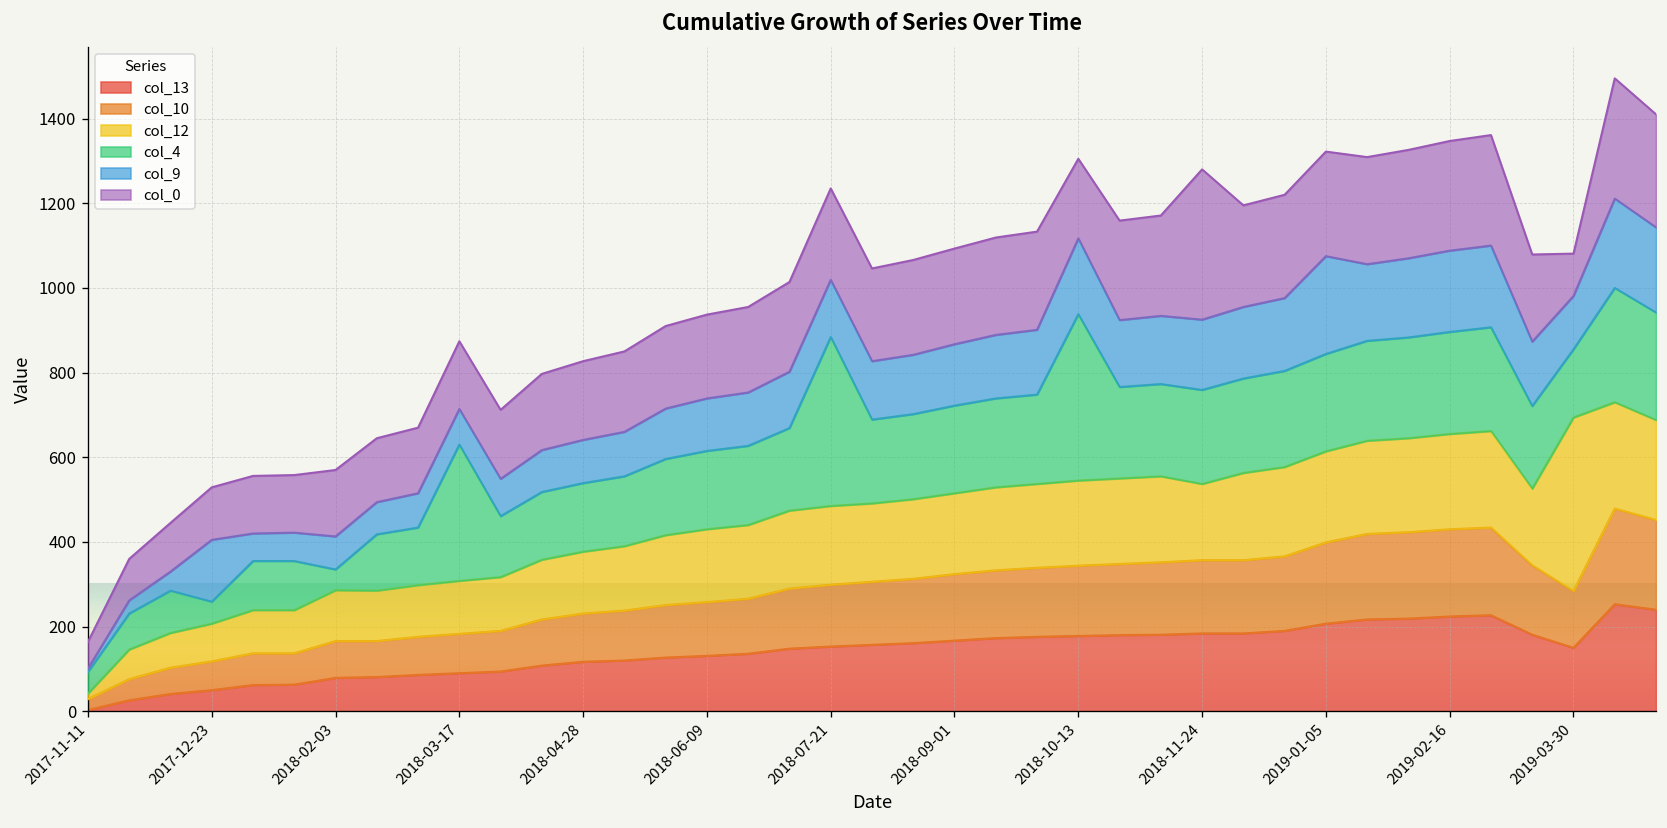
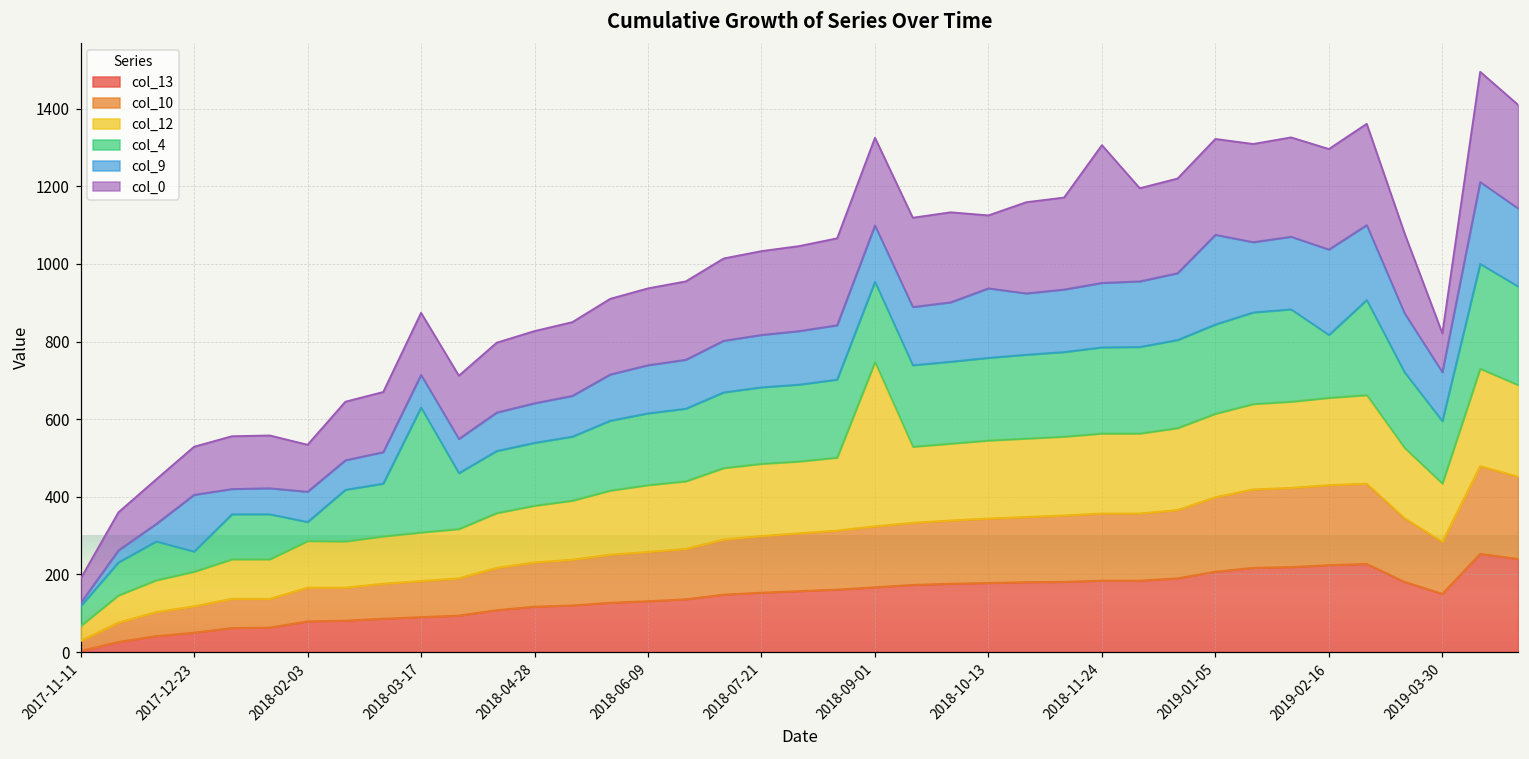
col_12, 2017-11-11: 10 -> 40
col_0, 2018-02-03: 160 -> 120
col_4, 2018-07-21: 400 -> 200
col_12, 2018-09-01: 190 -> 420
col_4, 2018-10-13: 390 -> 210
col_12, 2018-11-24: 180 -> 210
col_4, 2019-02-16: 240 -> 160
col_9, 2019-02-16: 190 -> 220
col_12, 2019-03-30: 410 -> 150
